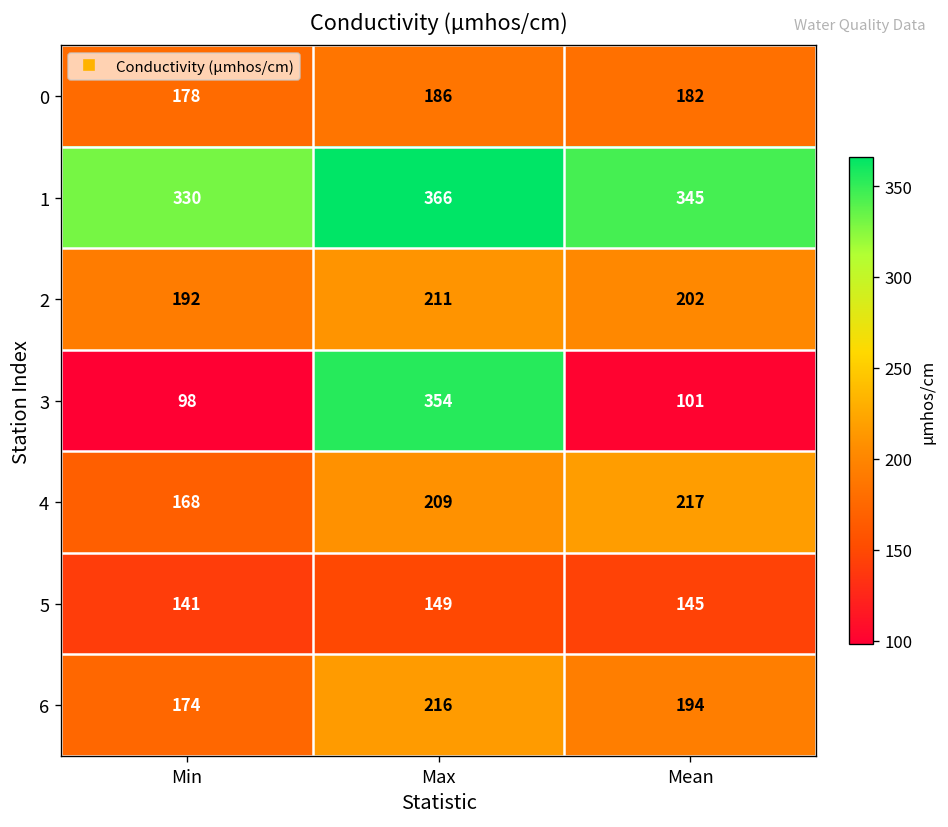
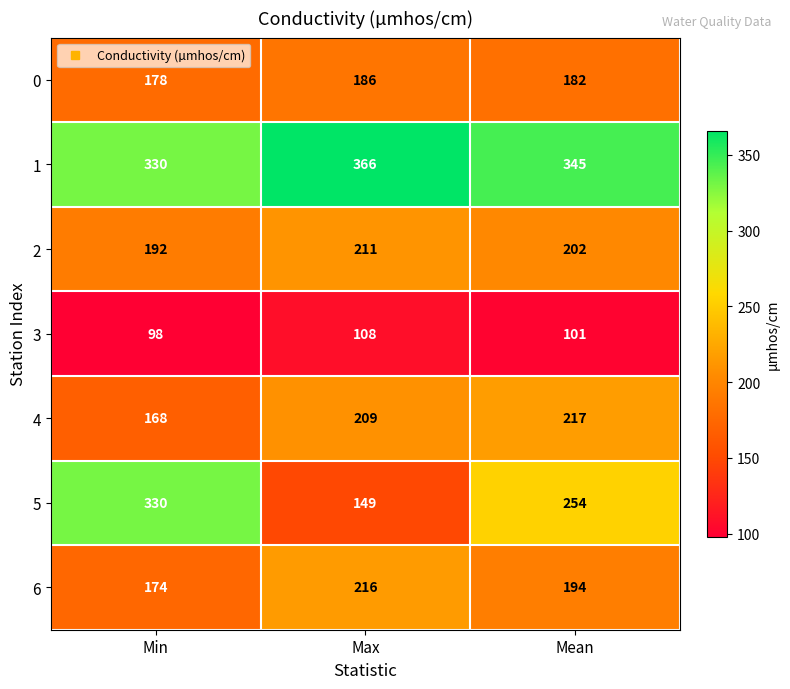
3, Max: 354 -> 108
5, Min: 141 -> 330
5, Mean: 145 -> 254
